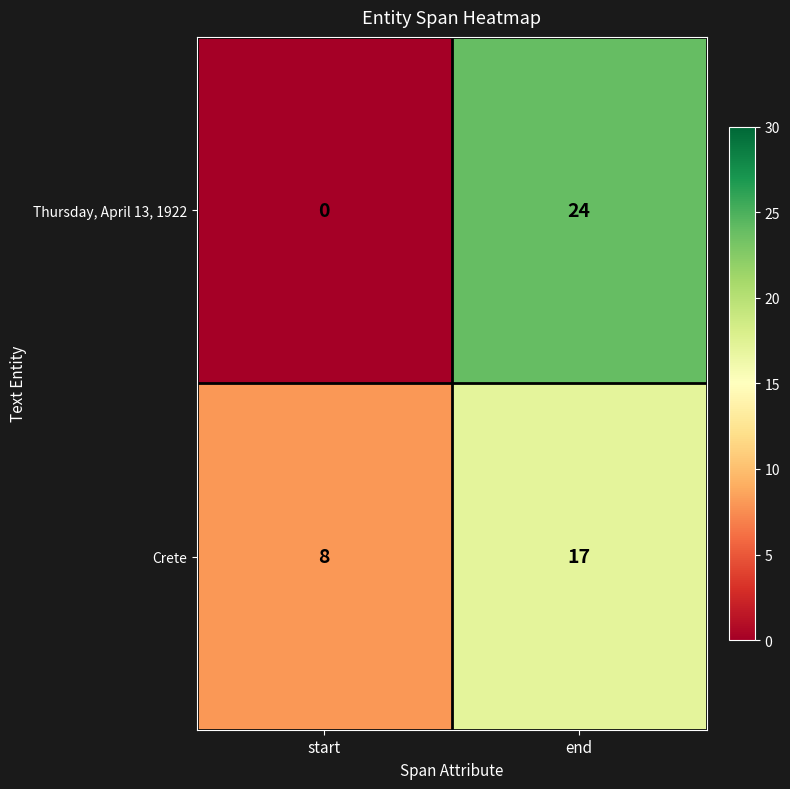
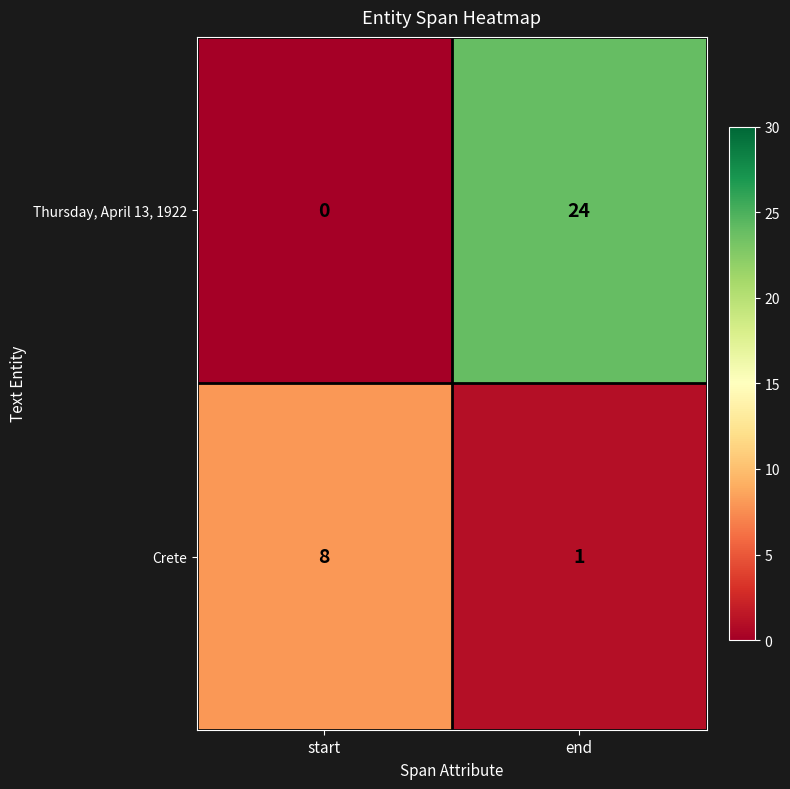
Crete, end: 17 -> 1
